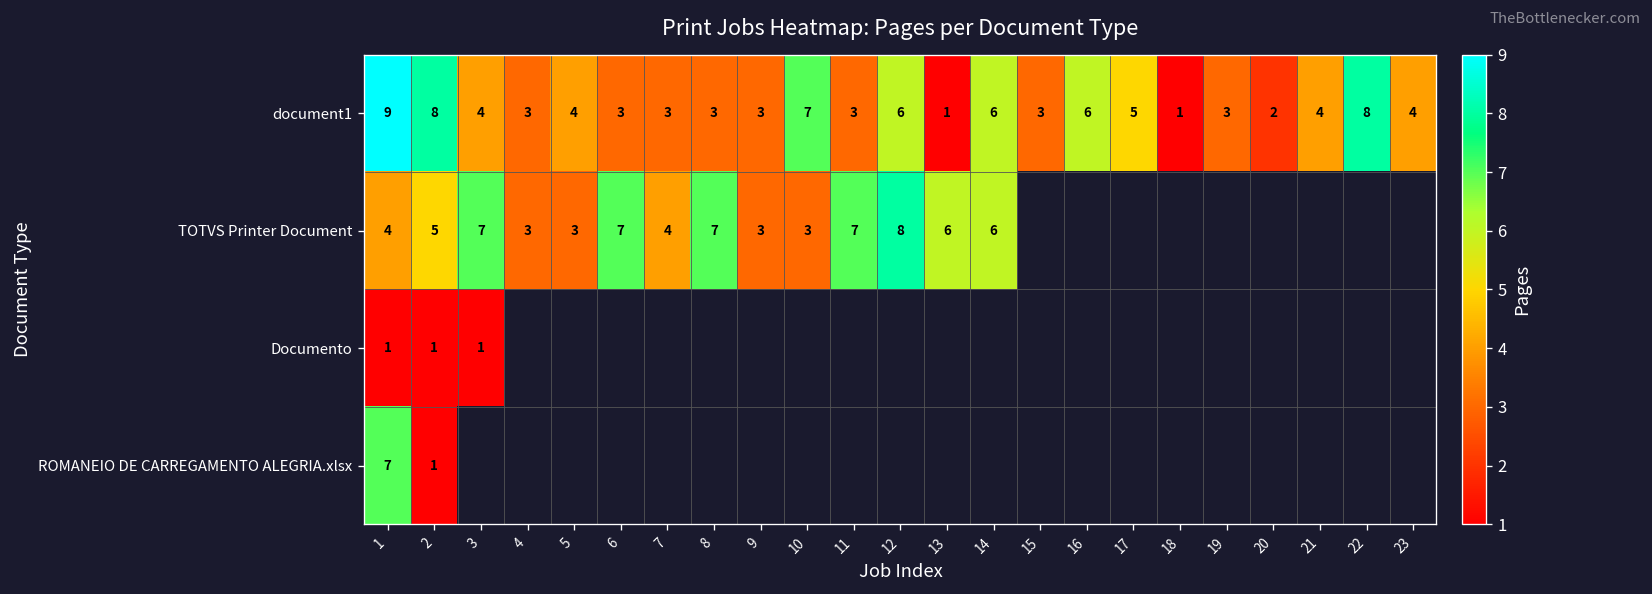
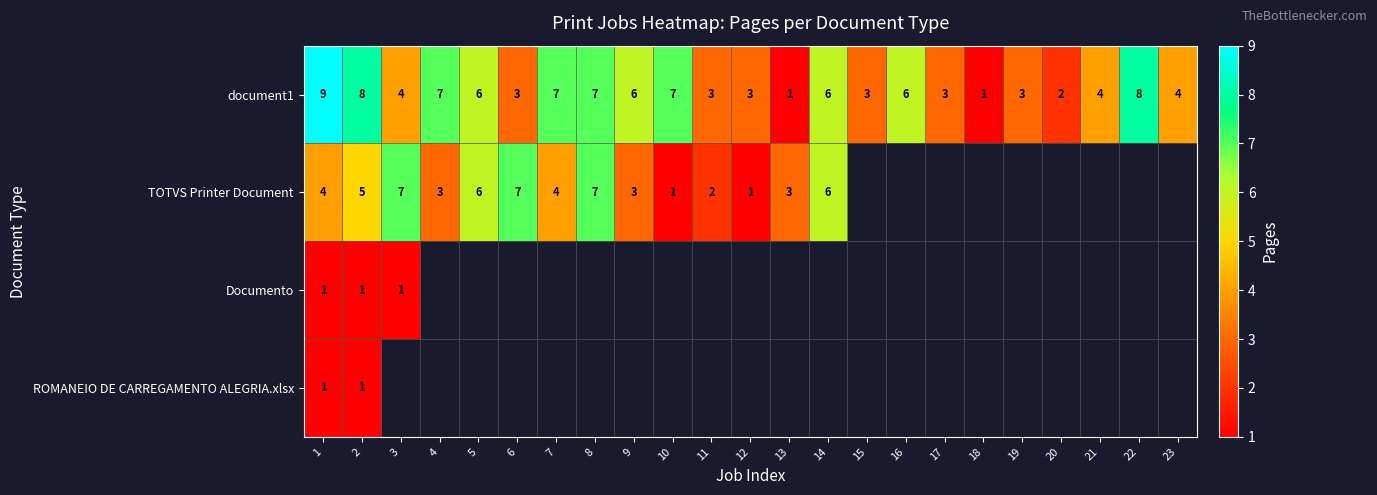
document1, 4: 3 -> 7
document1, 5: 4 -> 6
document1, 7: 3 -> 7
document1, 8: 3 -> 7
document1, 9: 3 -> 6
document1, 12: 6 -> 3
document1, 17: 5 -> 3
TOTVS Printer Document, 5: 3 -> 6
TOTVS Printer Document, 10: 3 -> 1
TOTVS Printer Document, 11: 7 -> 2
TOTVS Printer Document, 12: 8 -> 1
TOTVS Printer Document, 13: 6 -> 3
ROMANEIO DE CARREGAMENTO ALEGRIA.xlsx, 1: 7 -> 1
